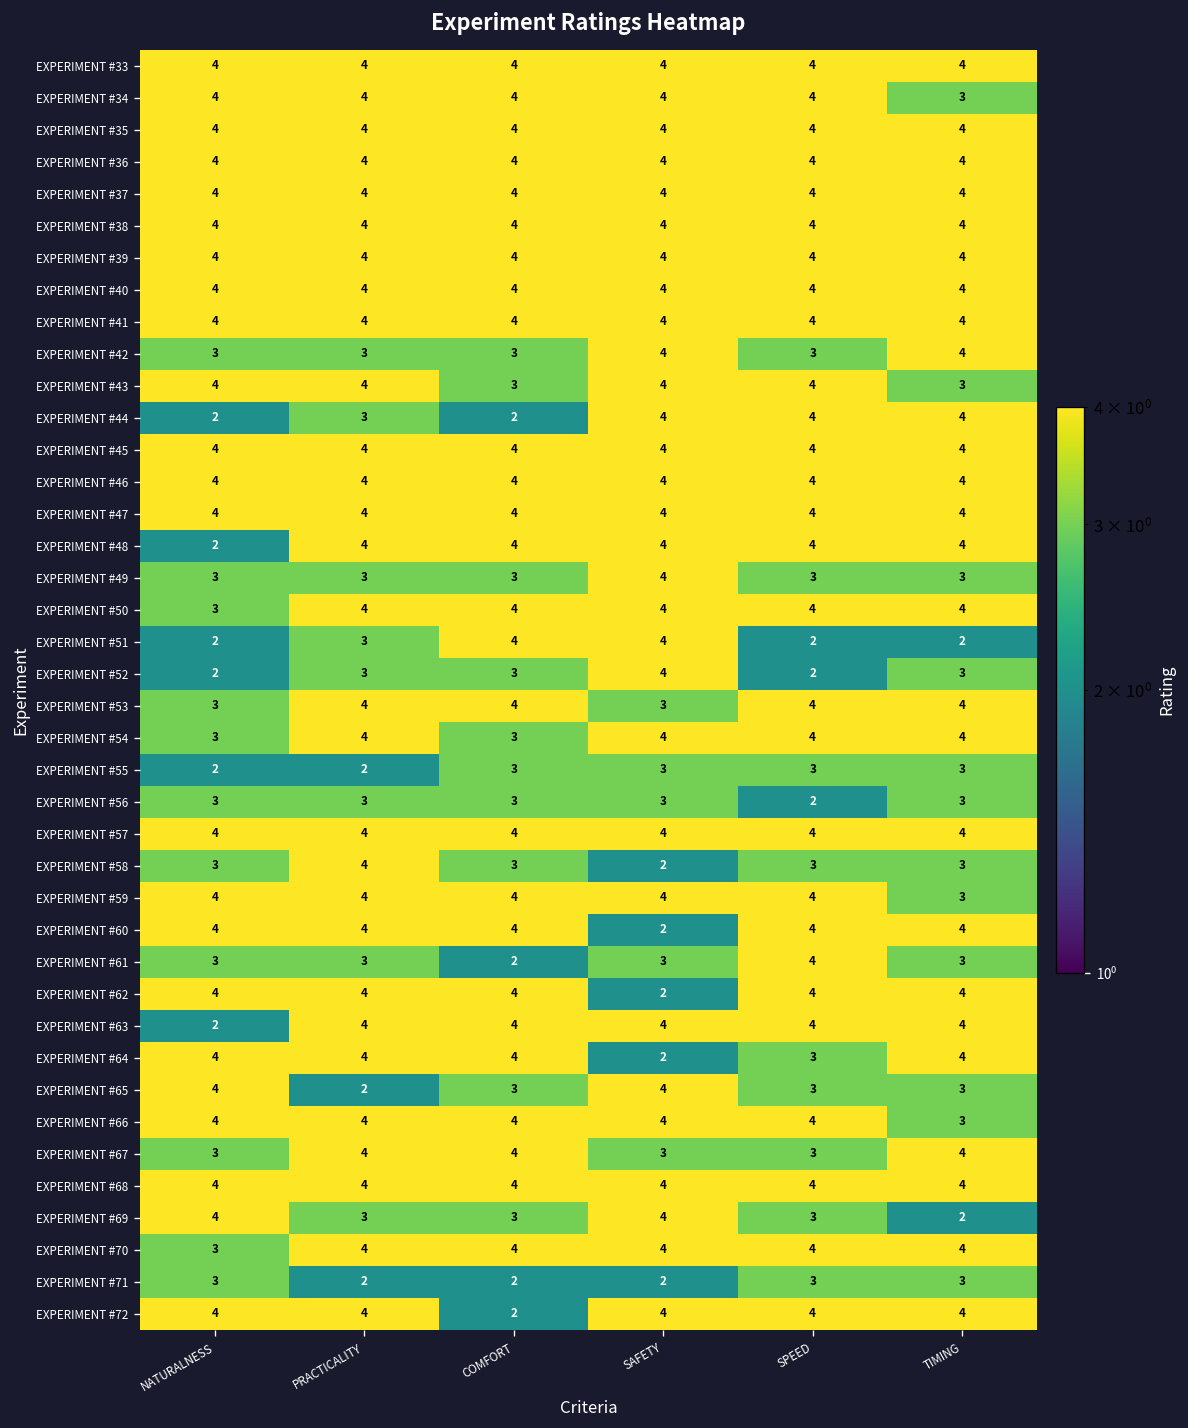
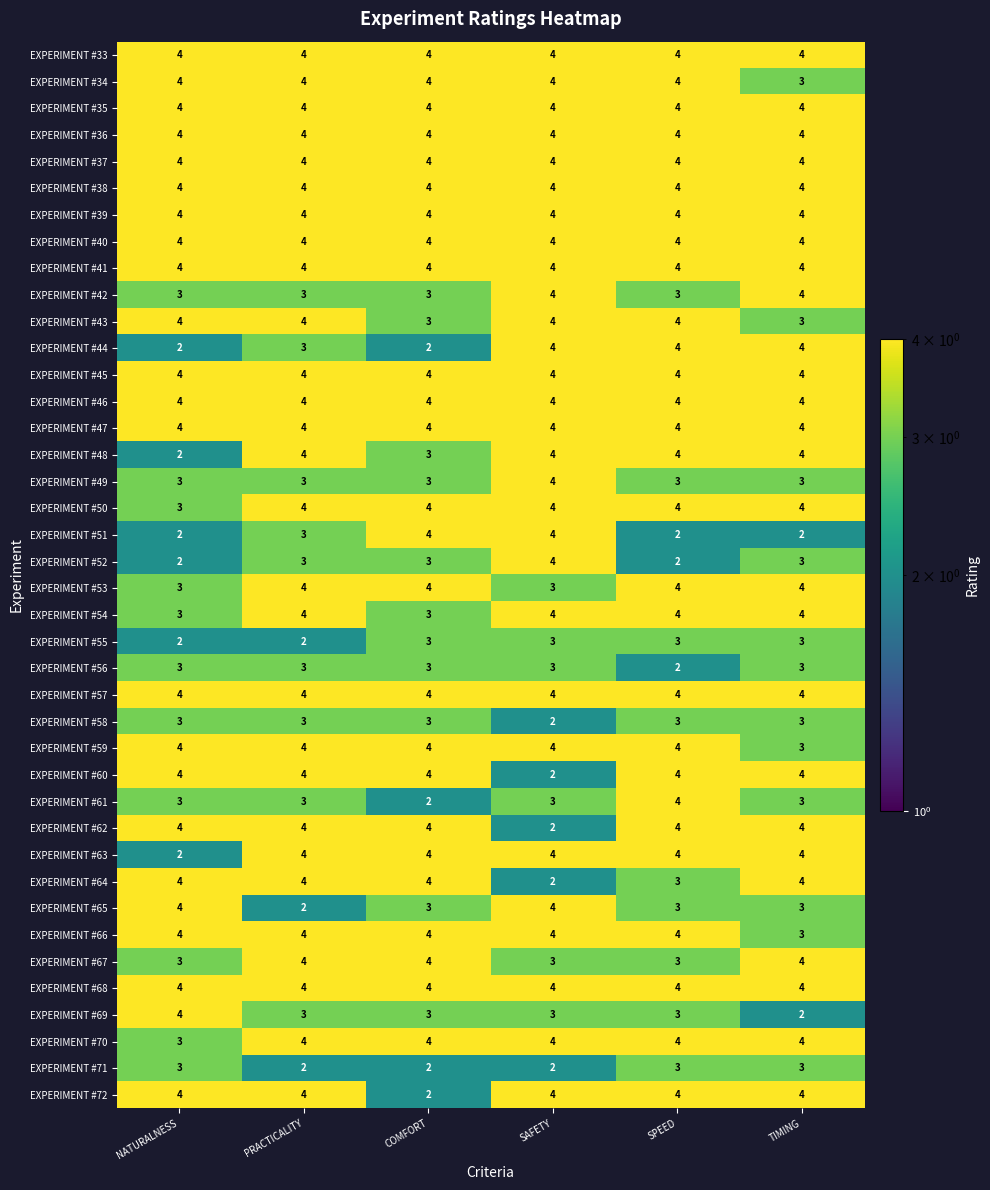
EXPERIMENT #48, COMFORT: 4 -> 3
EXPERIMENT #58, PRACTICALITY: 4 -> 3
EXPERIMENT #69, SAFETY: 4 -> 3
